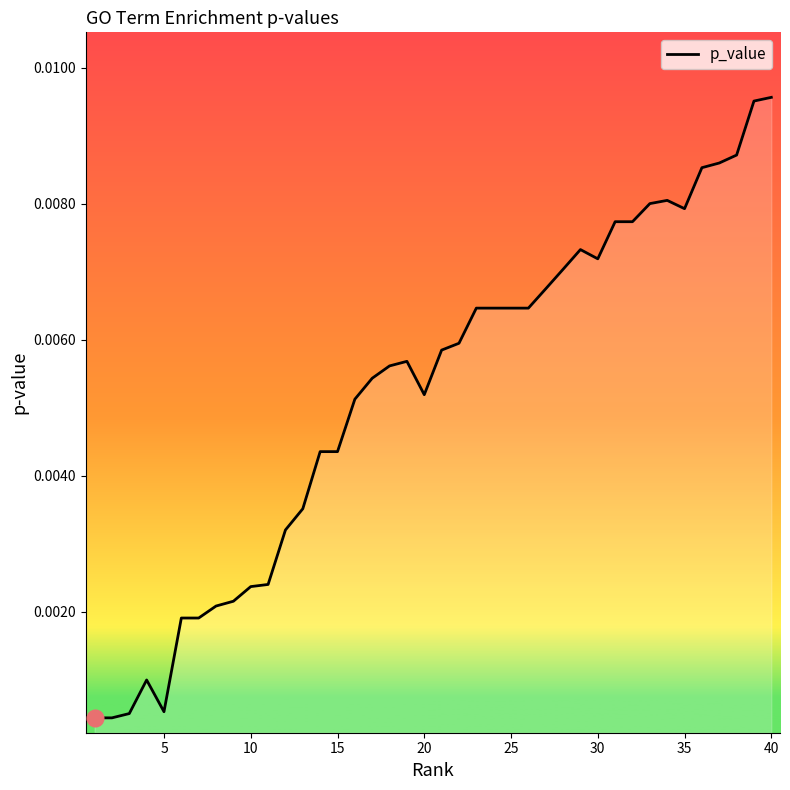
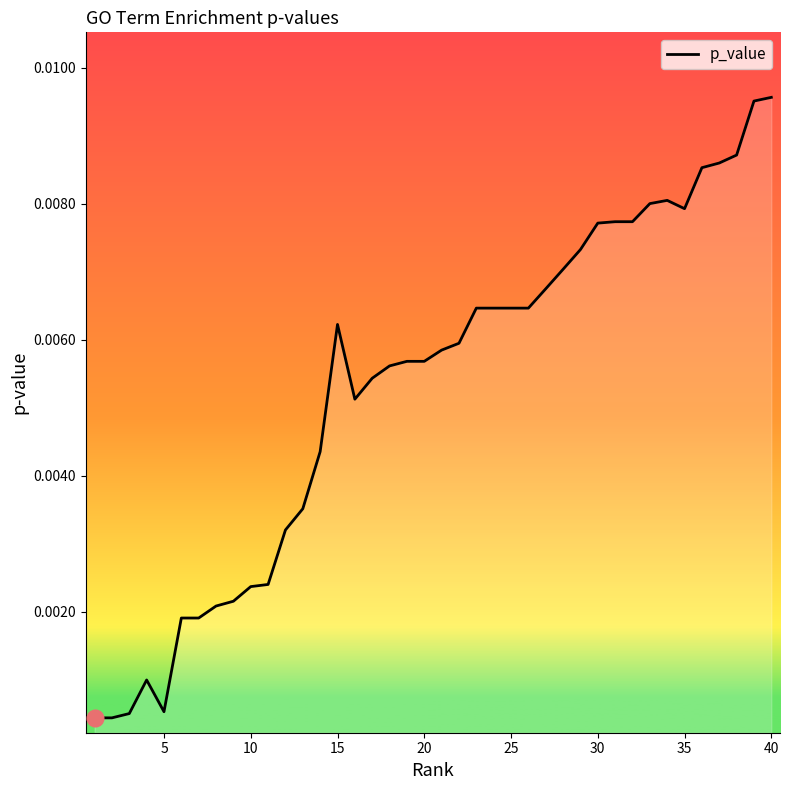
p_value, 15: 0.0044 -> 0.0062
p_value, 20: 0.0052 -> 0.0057
p_value, 30: 0.0072 -> 0.0077
